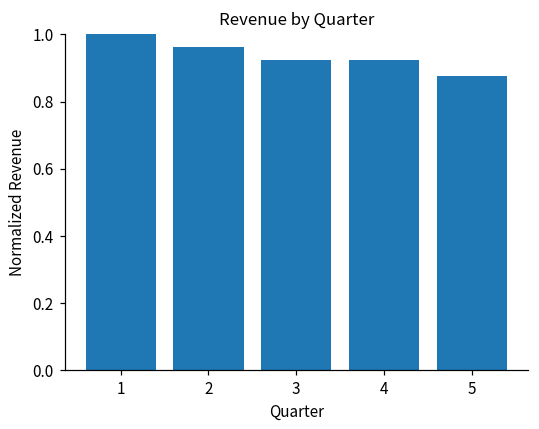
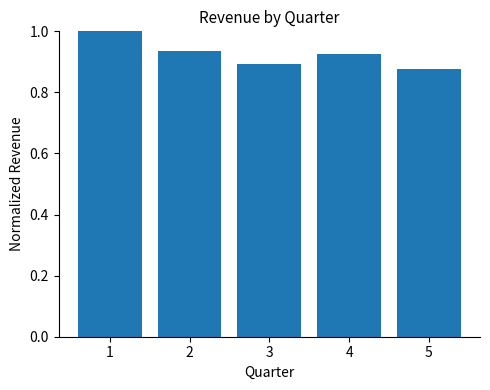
2: 0.96 -> 0.93
3: 0.92 -> 0.89
